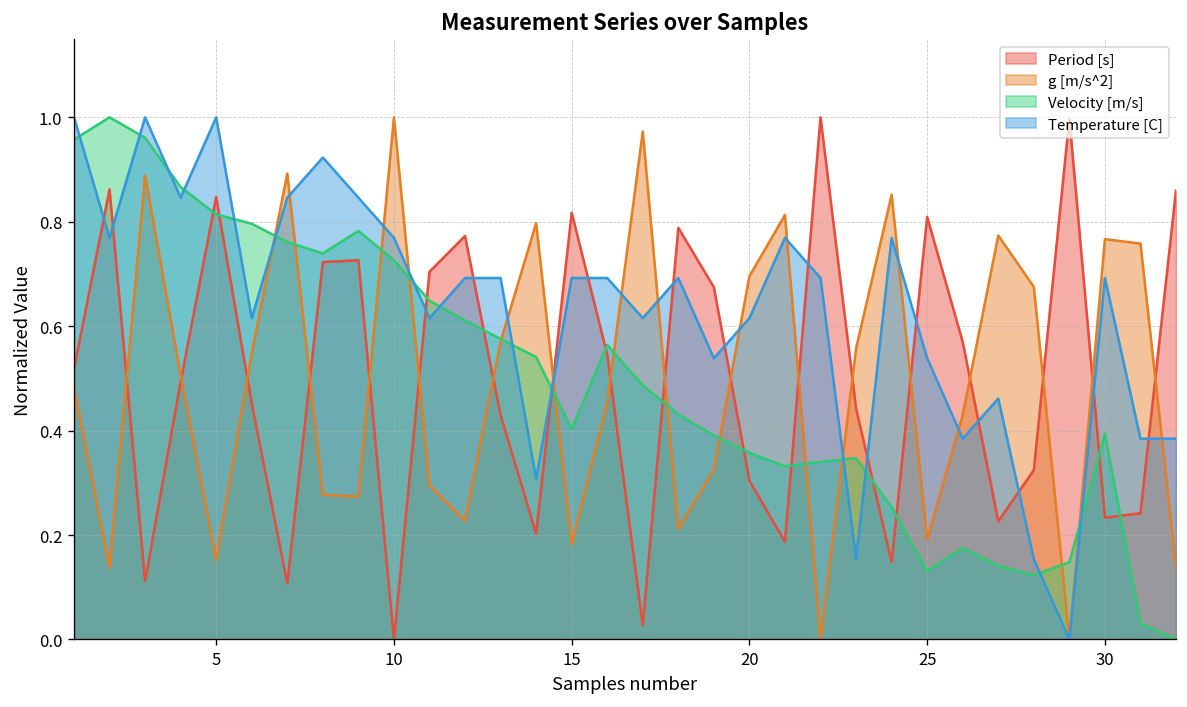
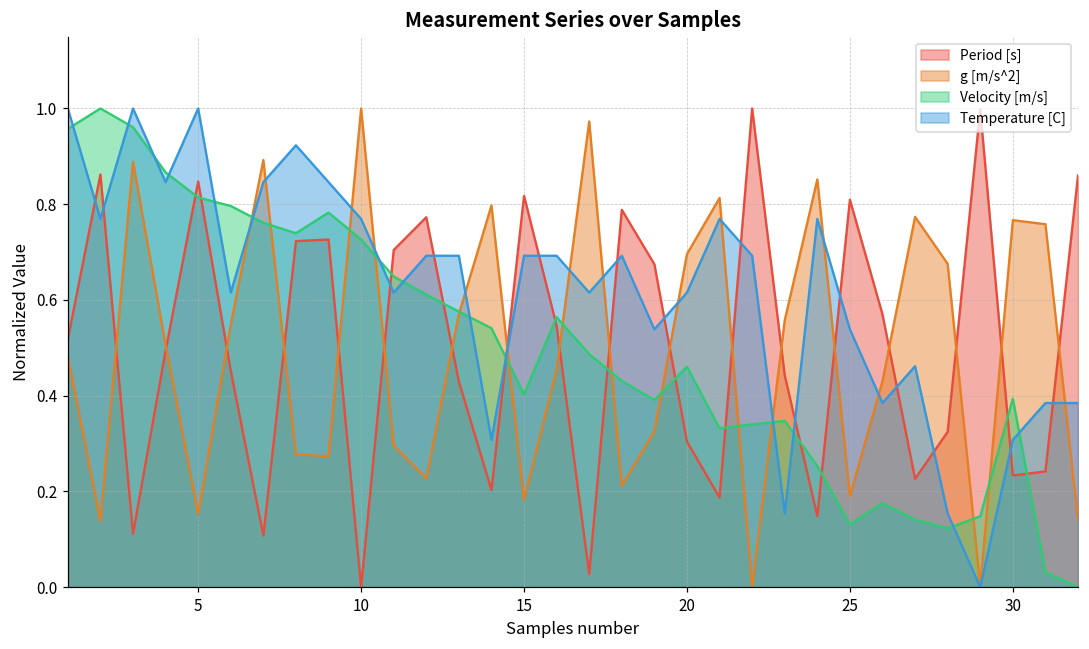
Velocity [m/s], 20: 0.36 -> 0.46
Temperature [C], 30: 0.69 -> 0.31
